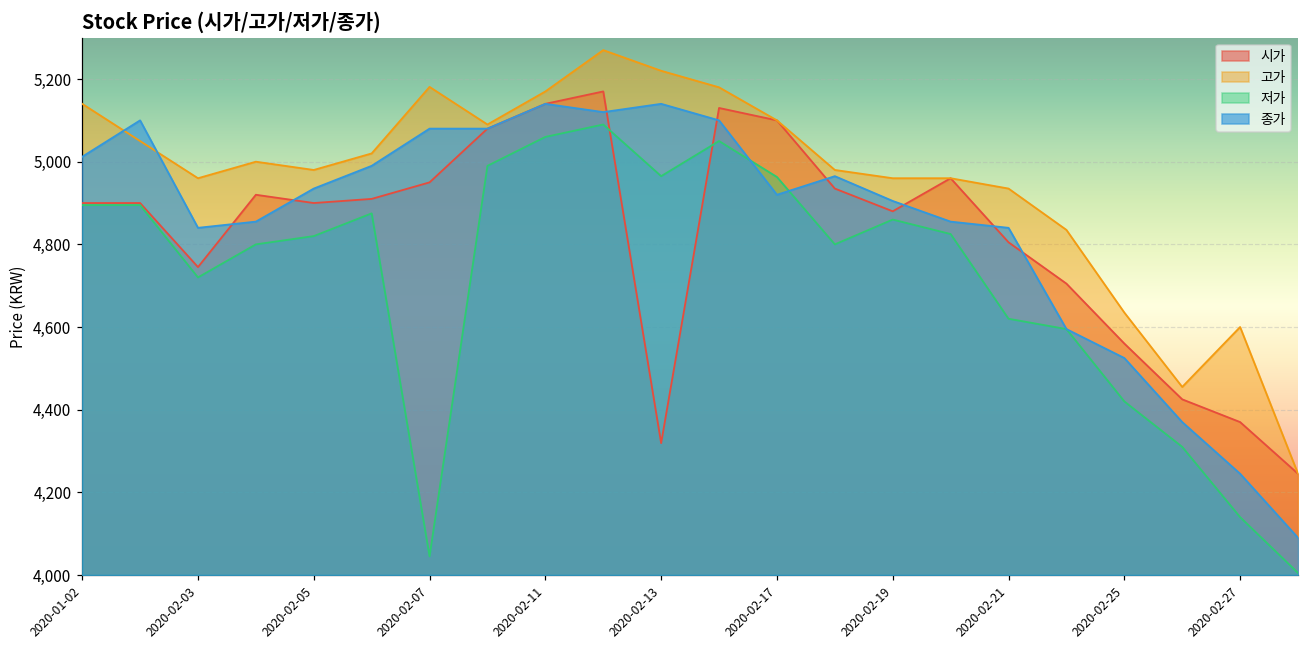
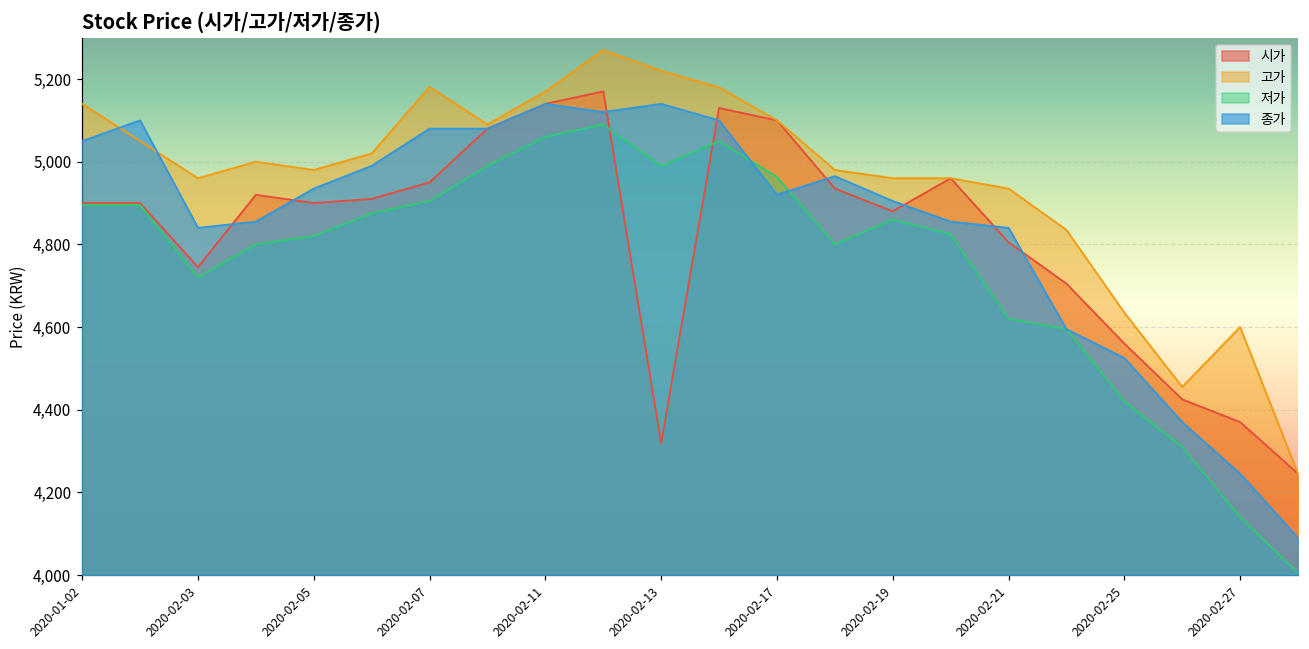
종가, 2020-01-02: 5,010 -> 5,050
저가, 2020-02-07: 4,050 -> 4,910
저가, 2020-02-13: 4,970 -> 4,990
